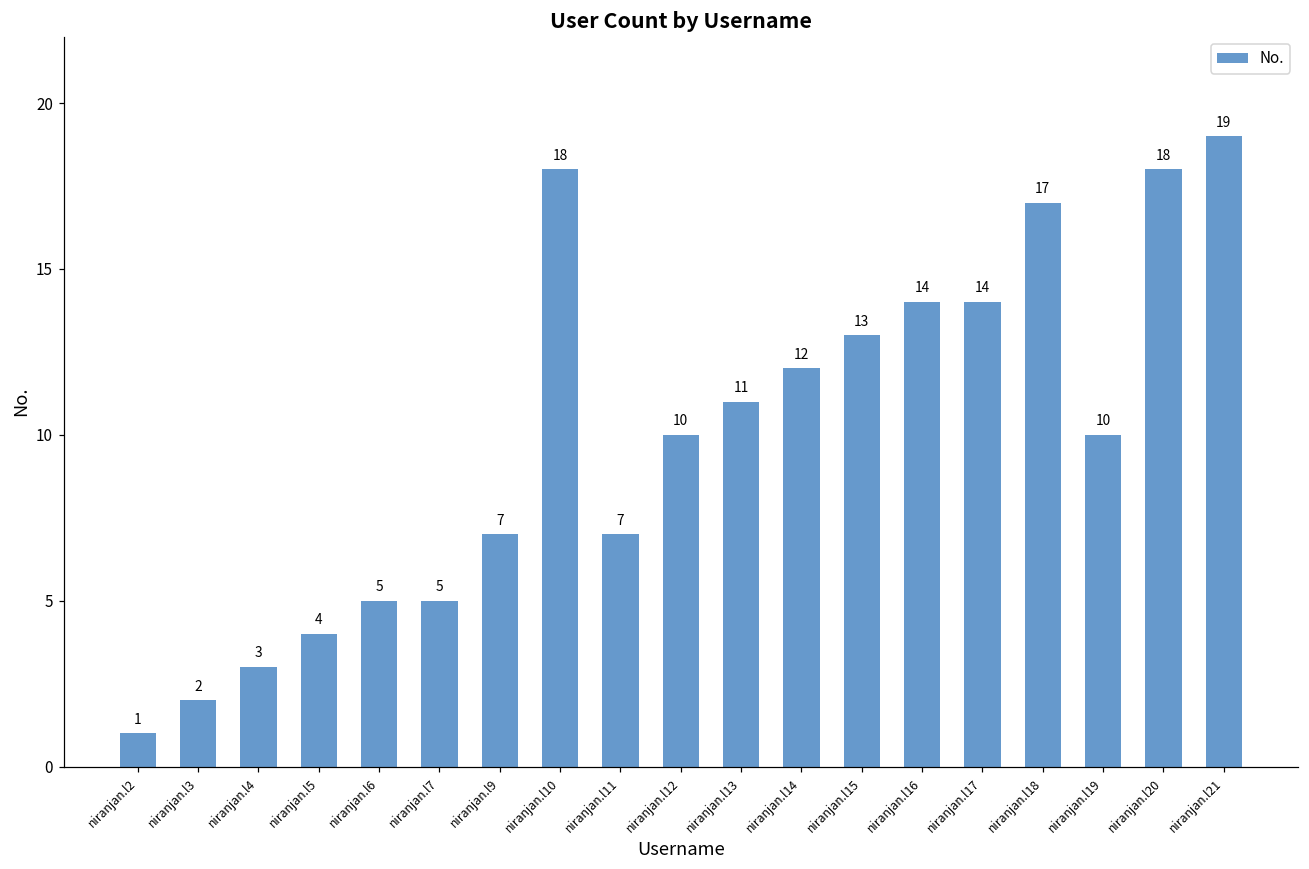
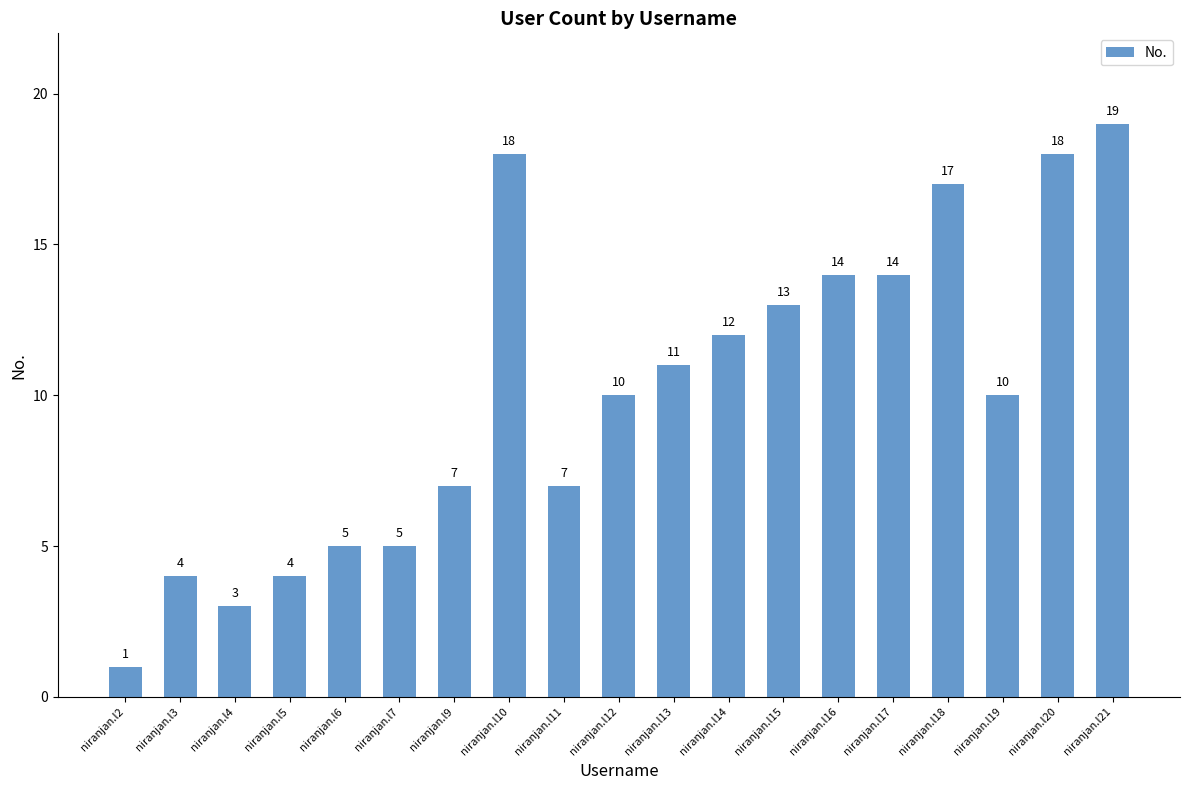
niranjan.l3: 2 -> 4
